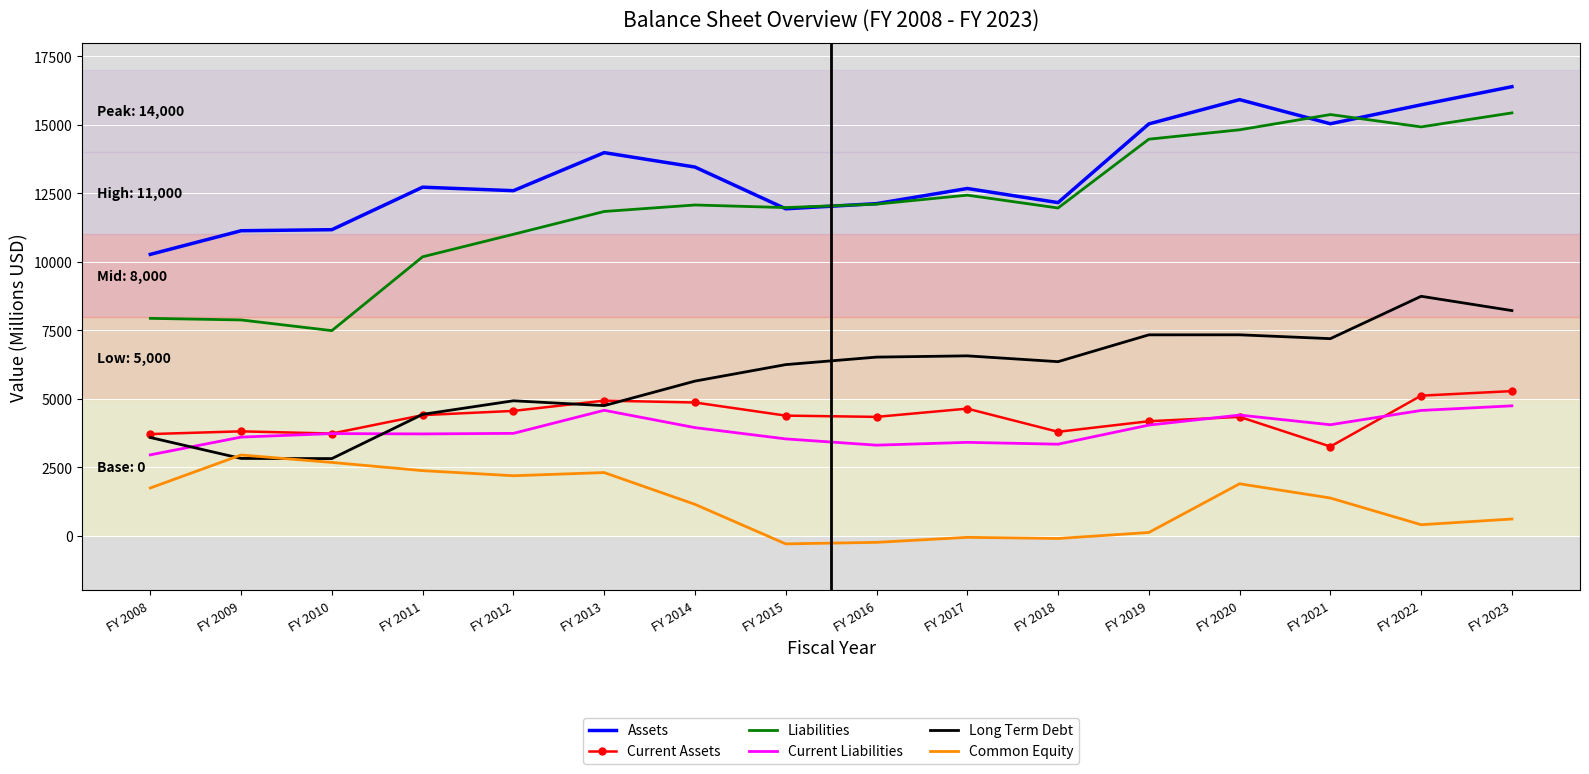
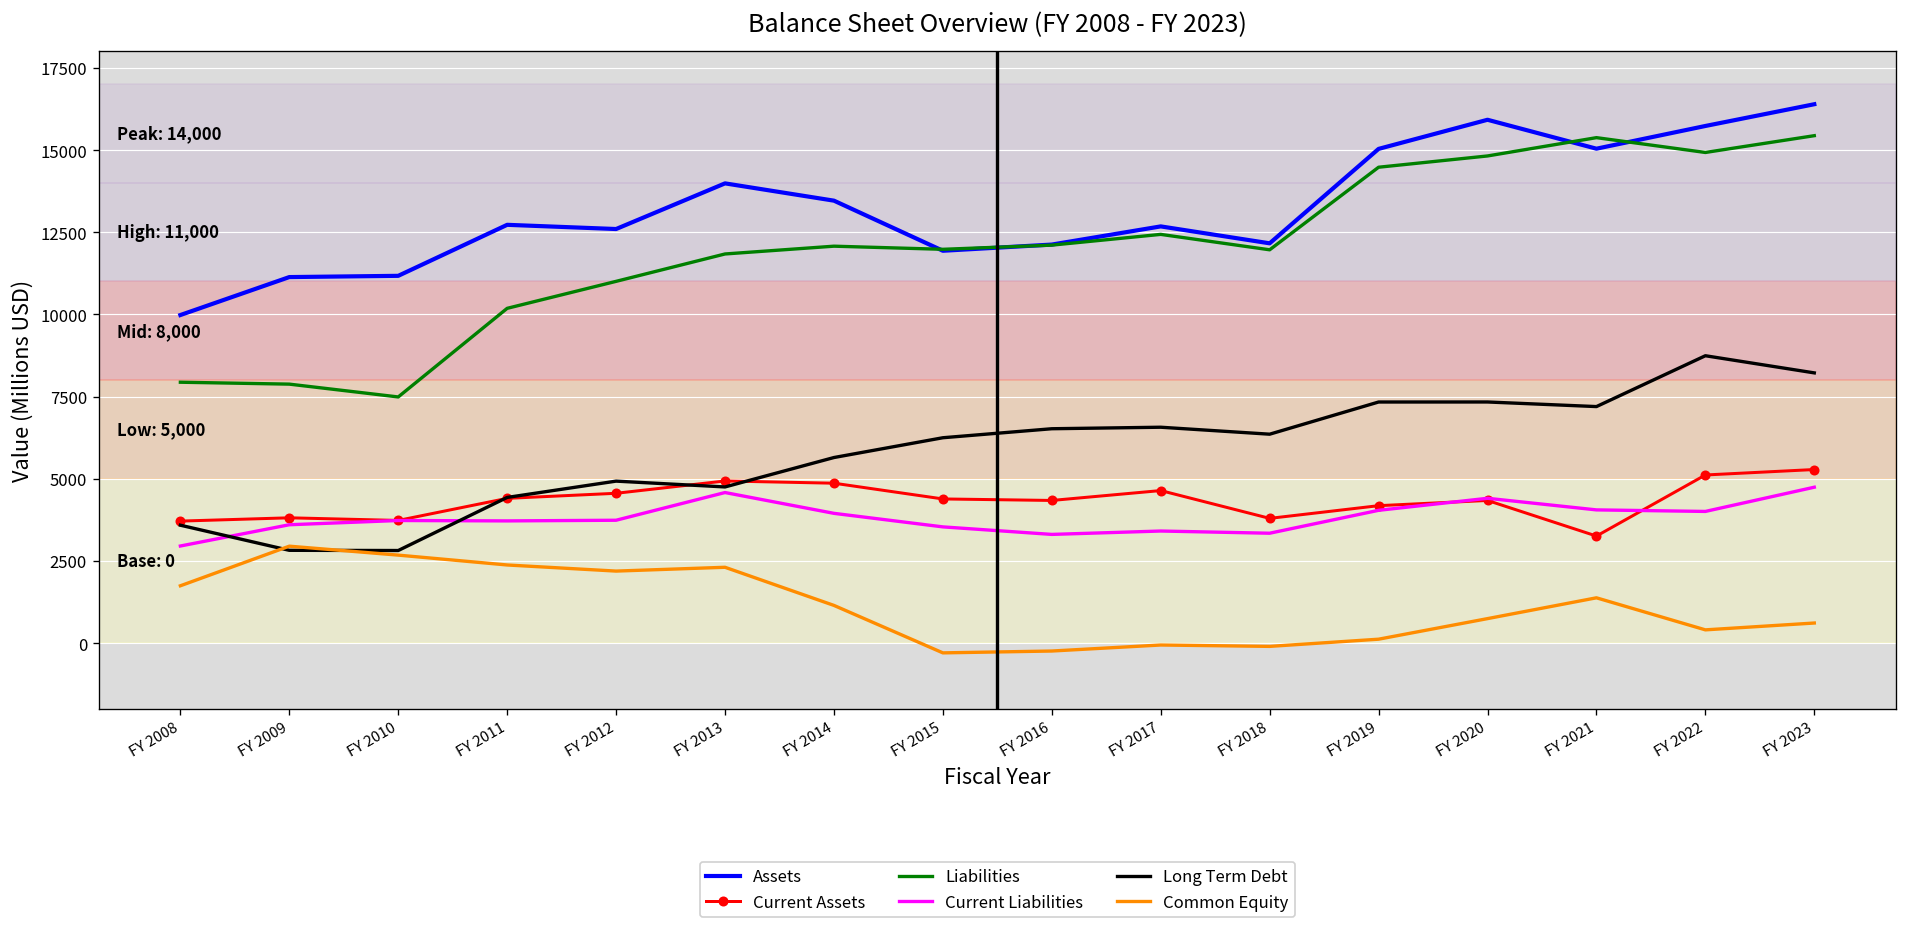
Assets, FY 2008: 10300 -> 10000
Common Equity, FY 2020: 1900 -> 700
Current Liabilities, FY 2022: 4600 -> 4000
